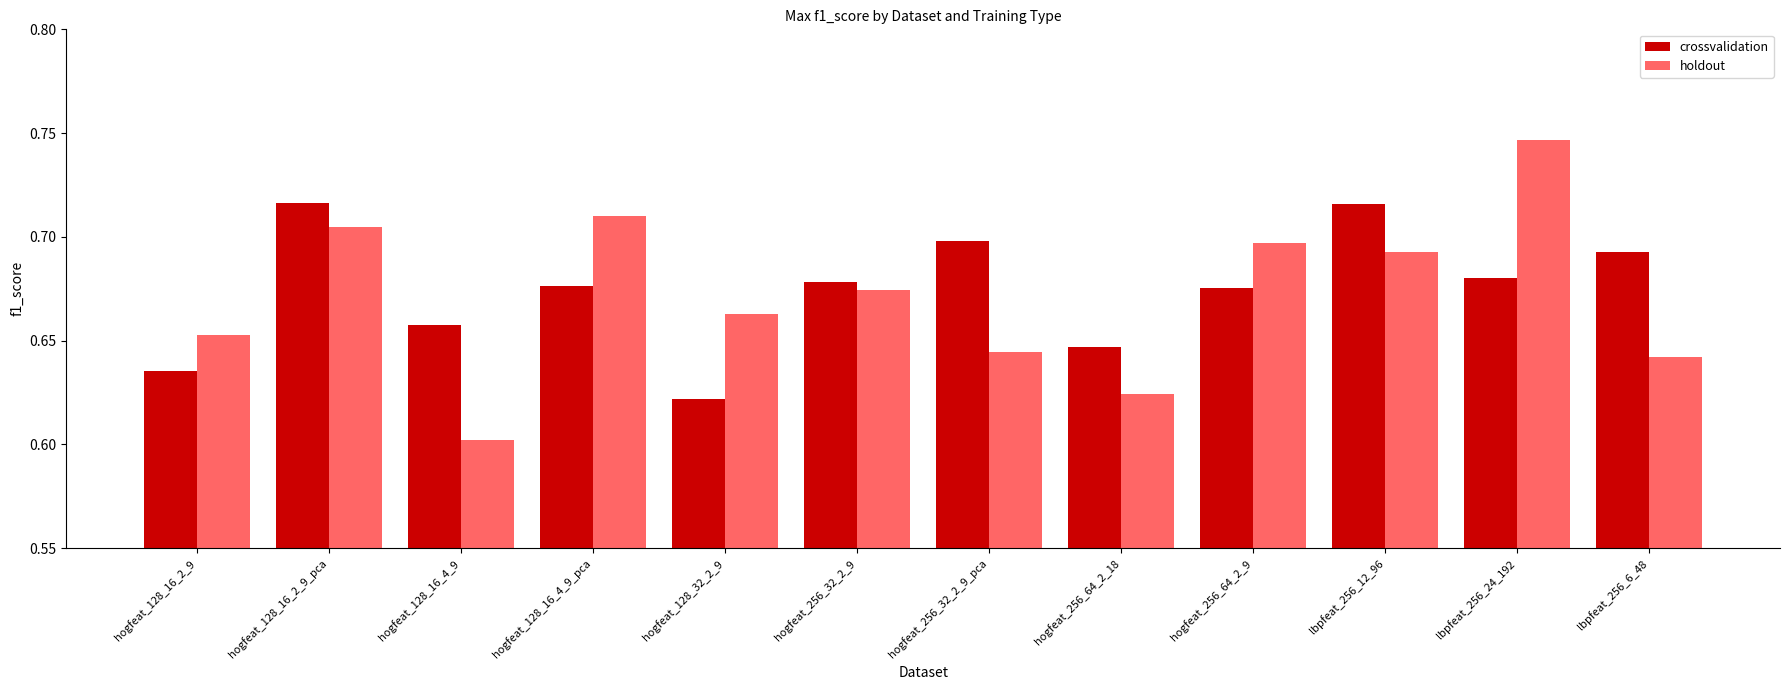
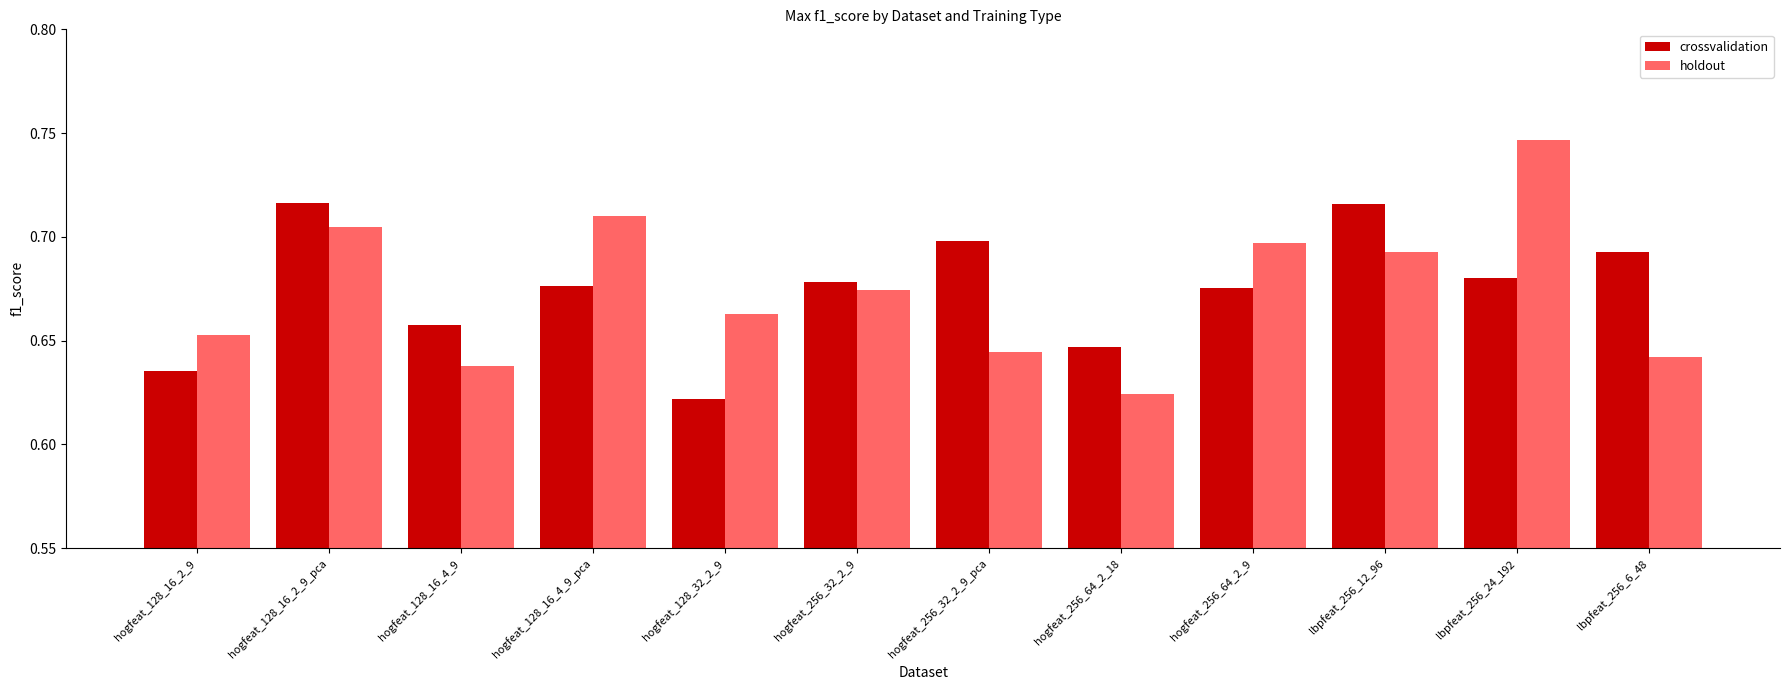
holdout, hogfeat_128_16_4_9: 0.602 -> 0.638
